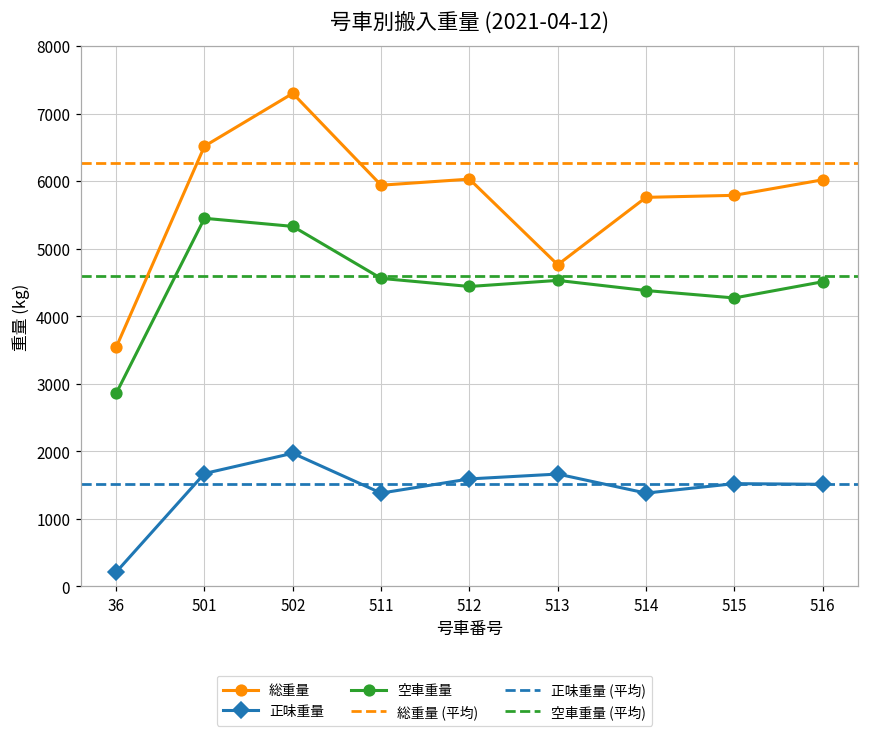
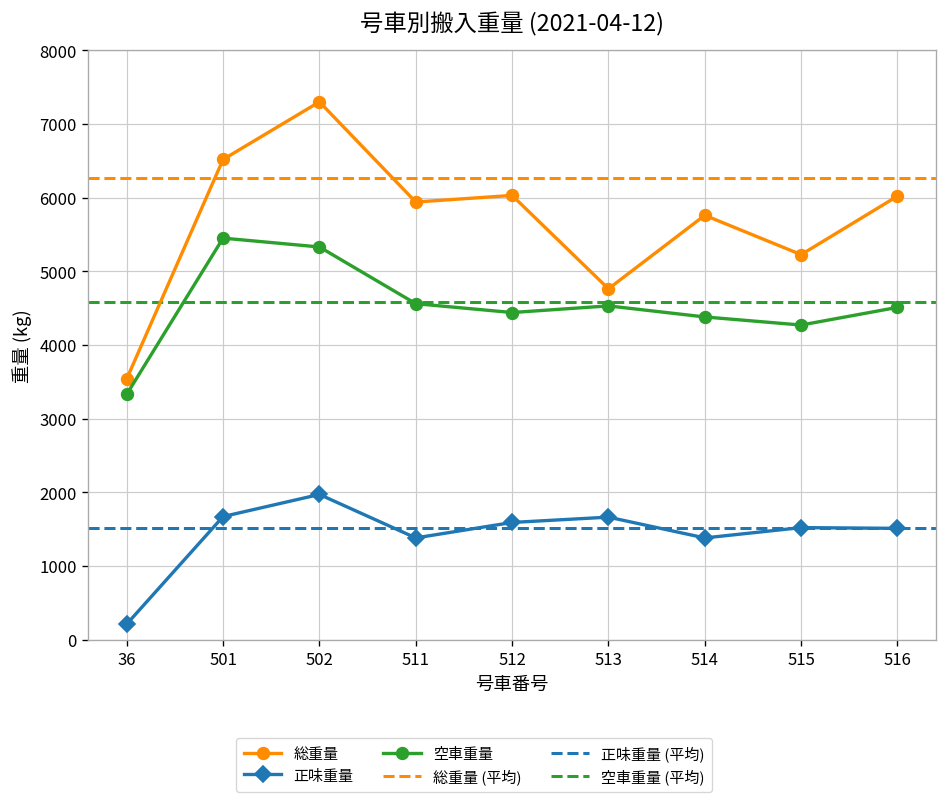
空車重量, 36: 2900 -> 3300
総重量, 515: 5800 -> 5200
